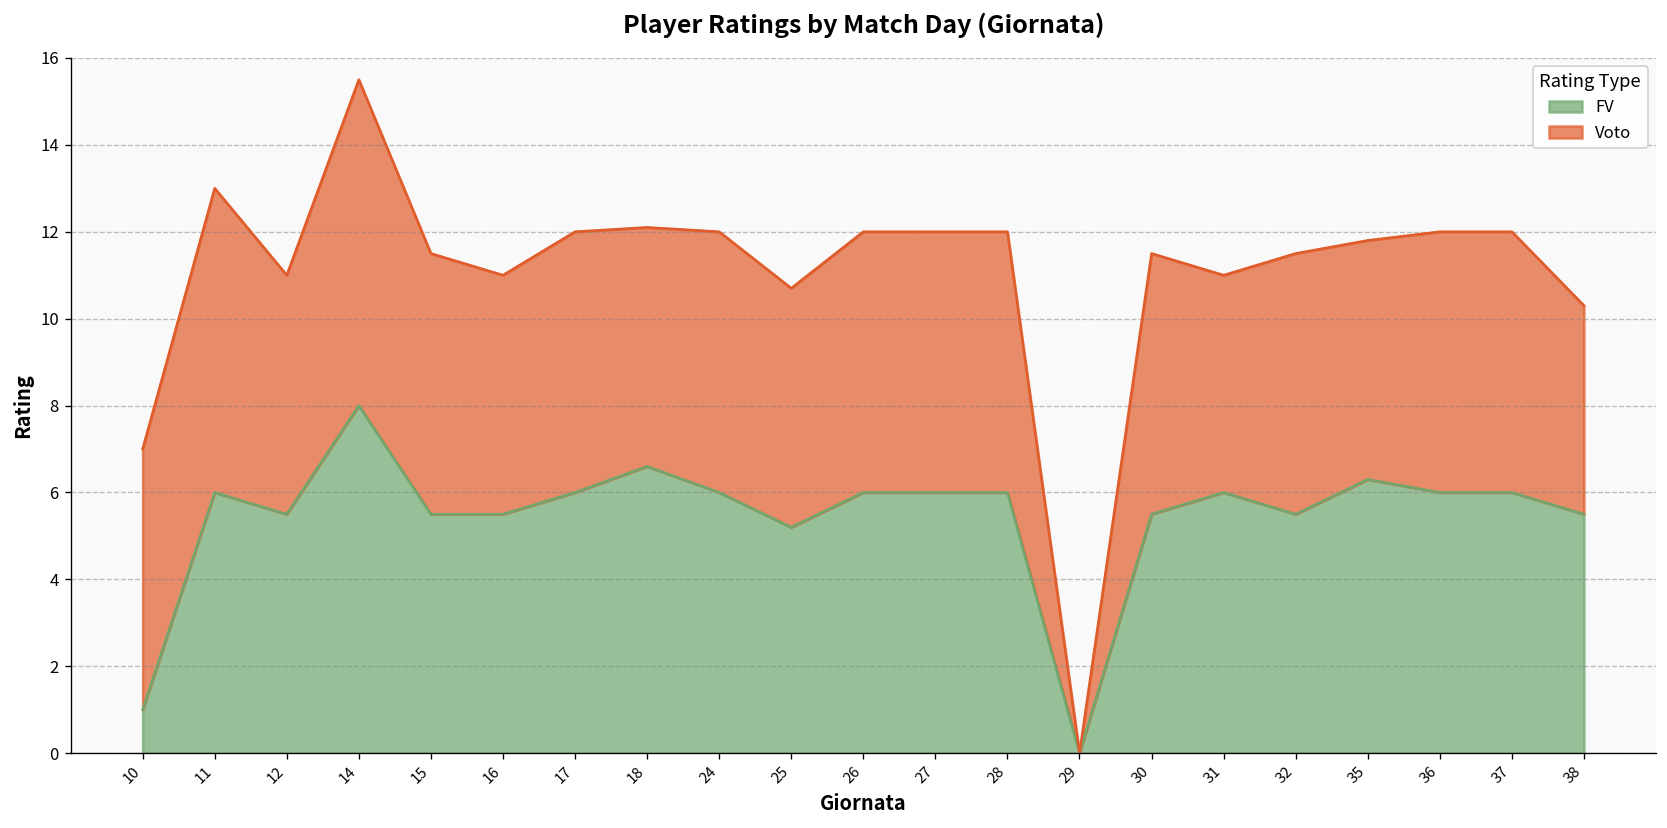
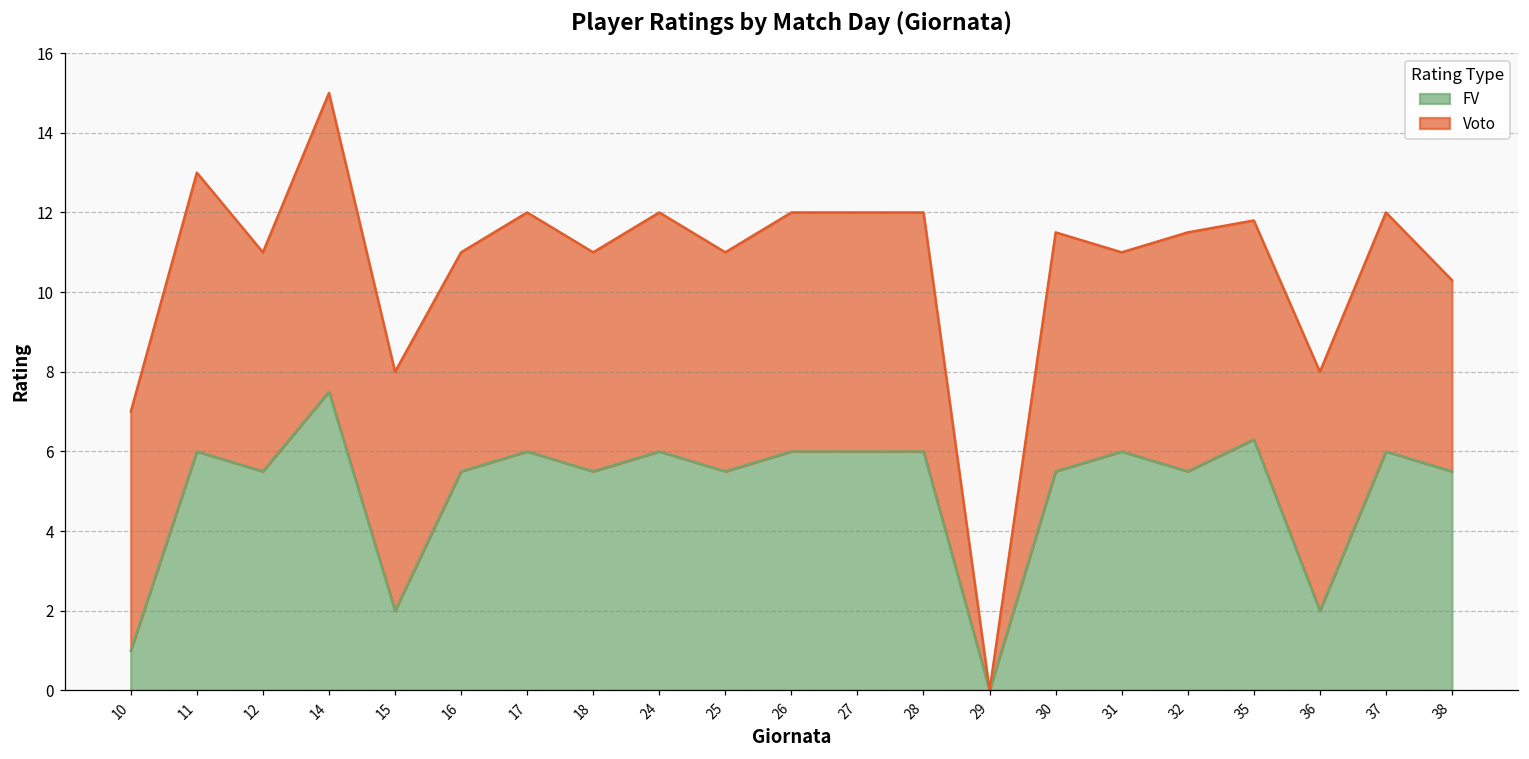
FV, 14: 8.0 -> 7.5
FV, 15: 5.5 -> 2.0
FV, 18: 6.6 -> 5.5
FV, 25: 5.2 -> 5.5
FV, 36: 6 -> 2
